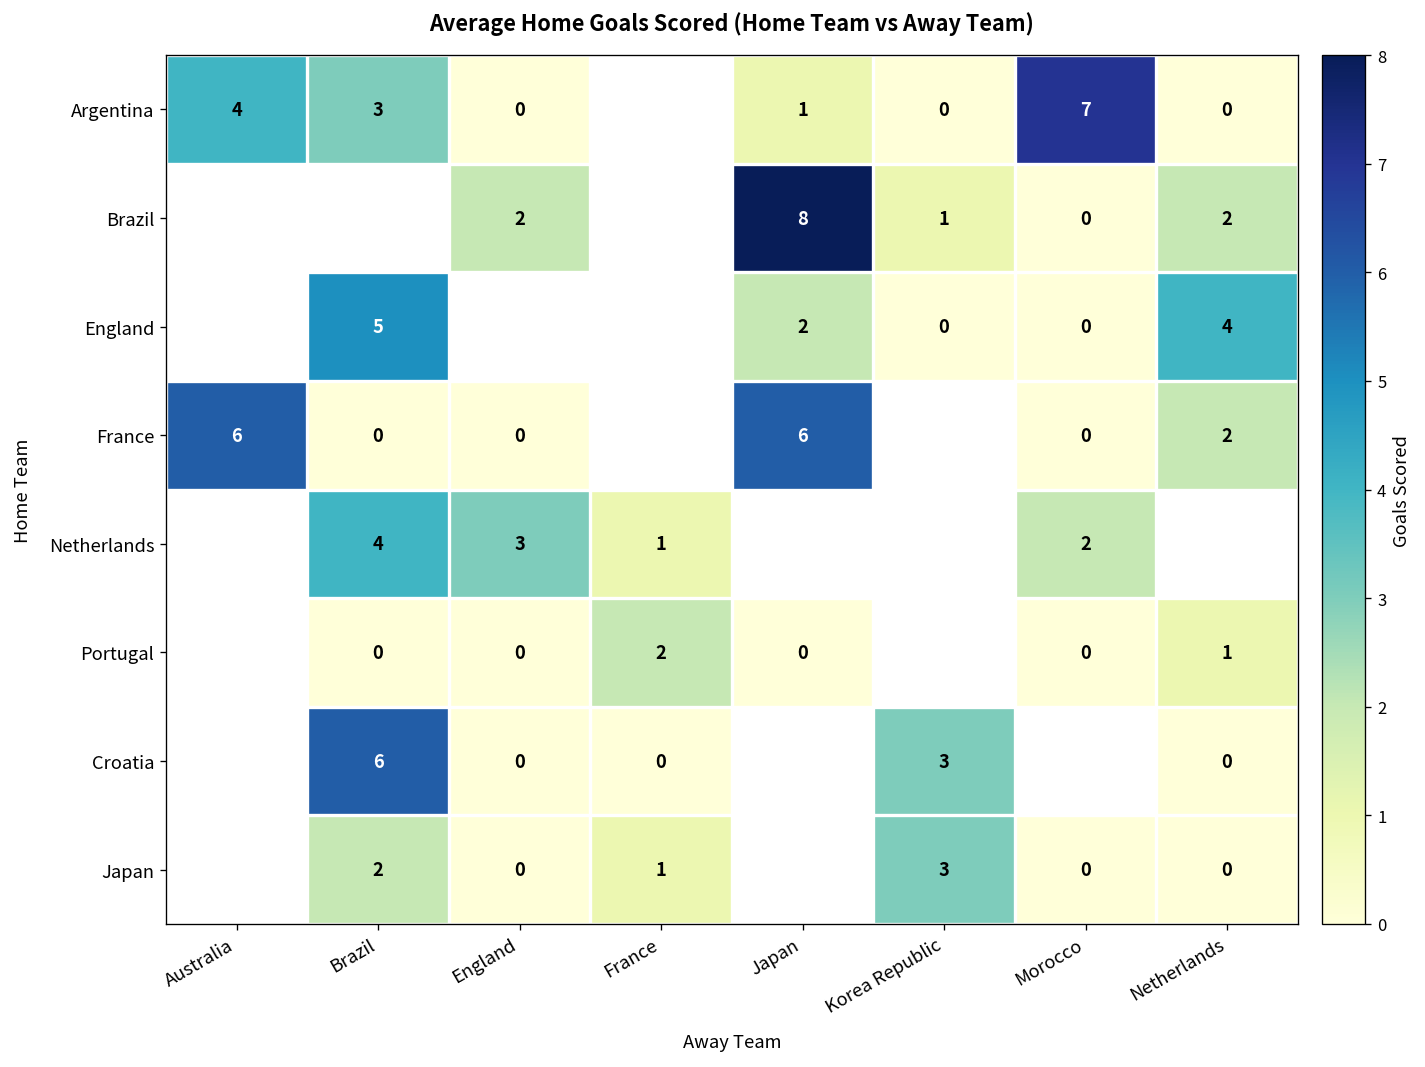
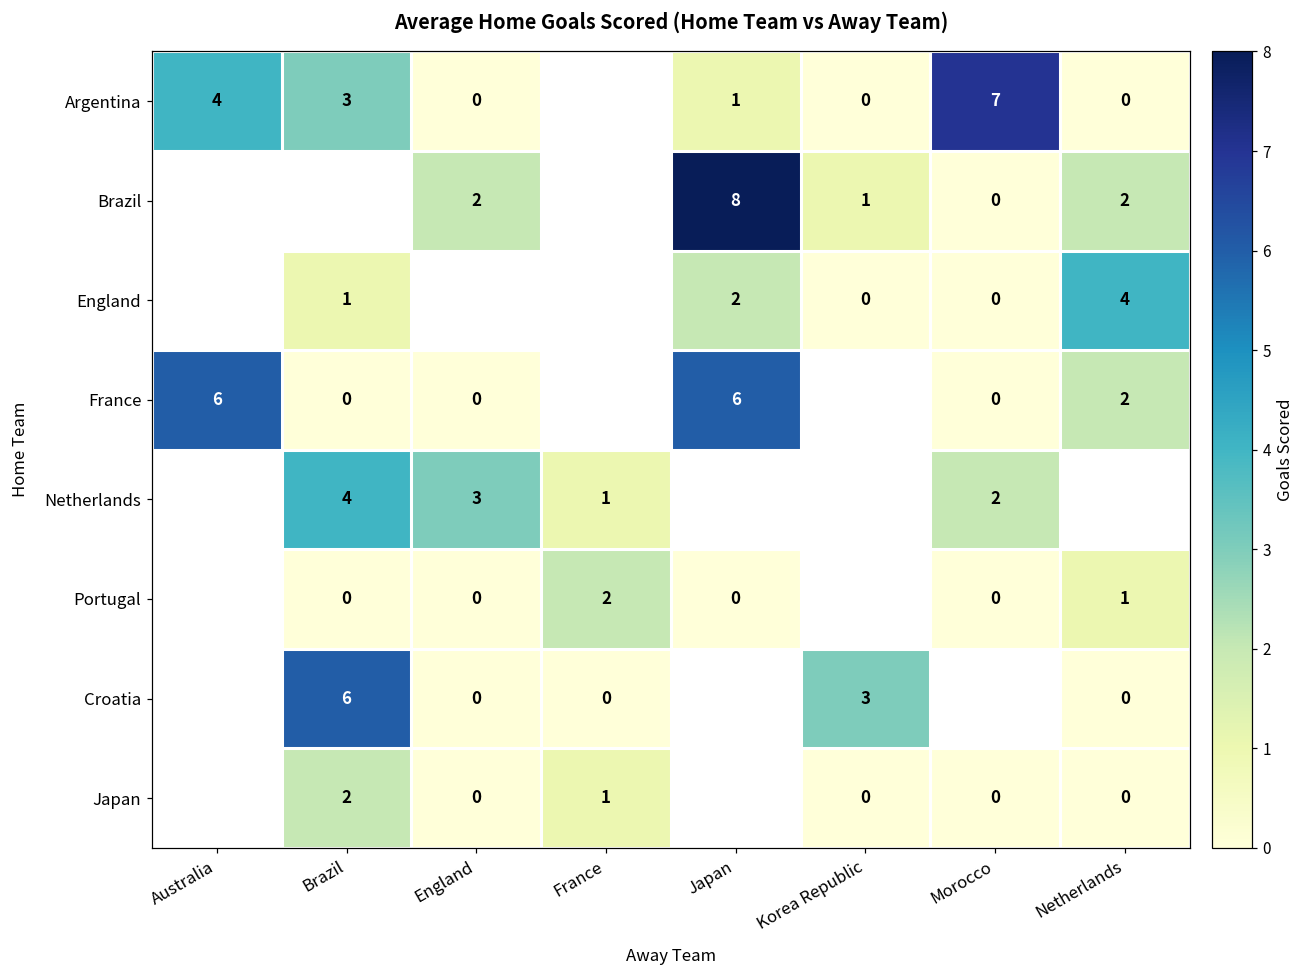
England, Brazil: 5 -> 1
Japan, Korea Republic: 3 -> 0
